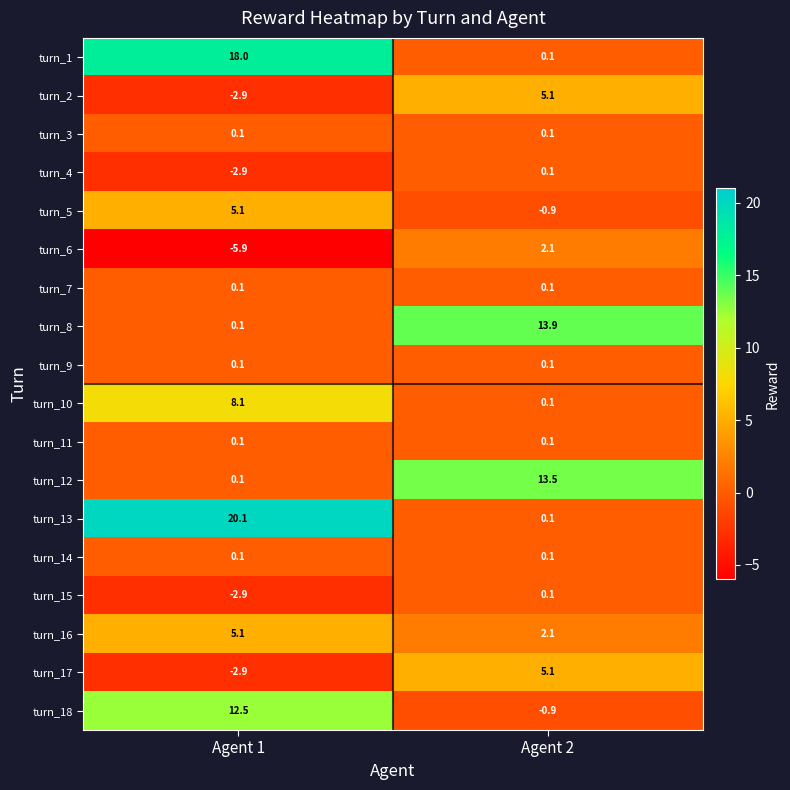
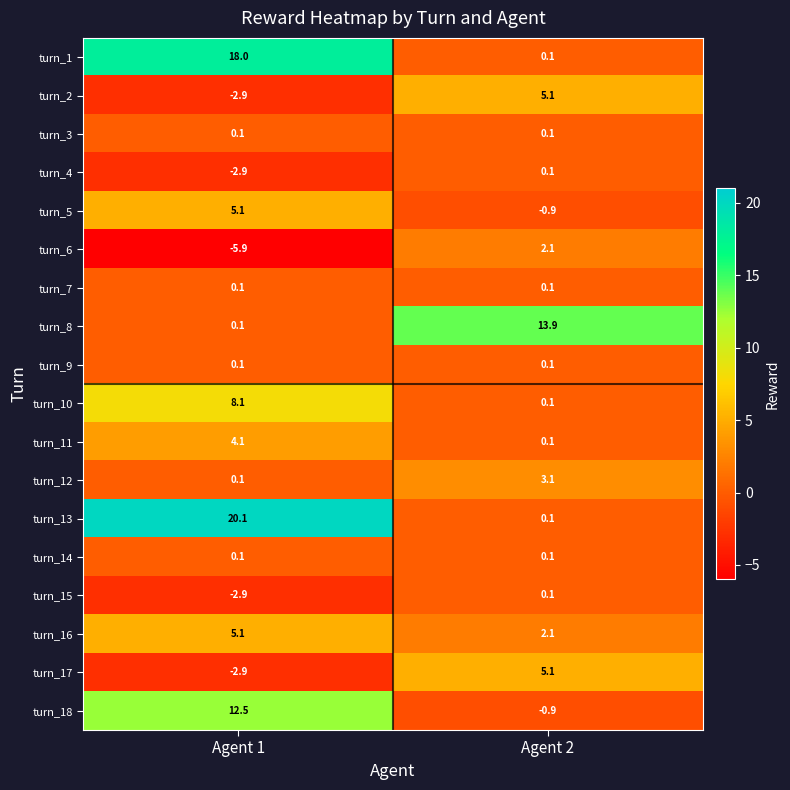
turn_11, Agent 1: 0.1 -> 4.1
turn_12, Agent 2: 13.5 -> 3.1
